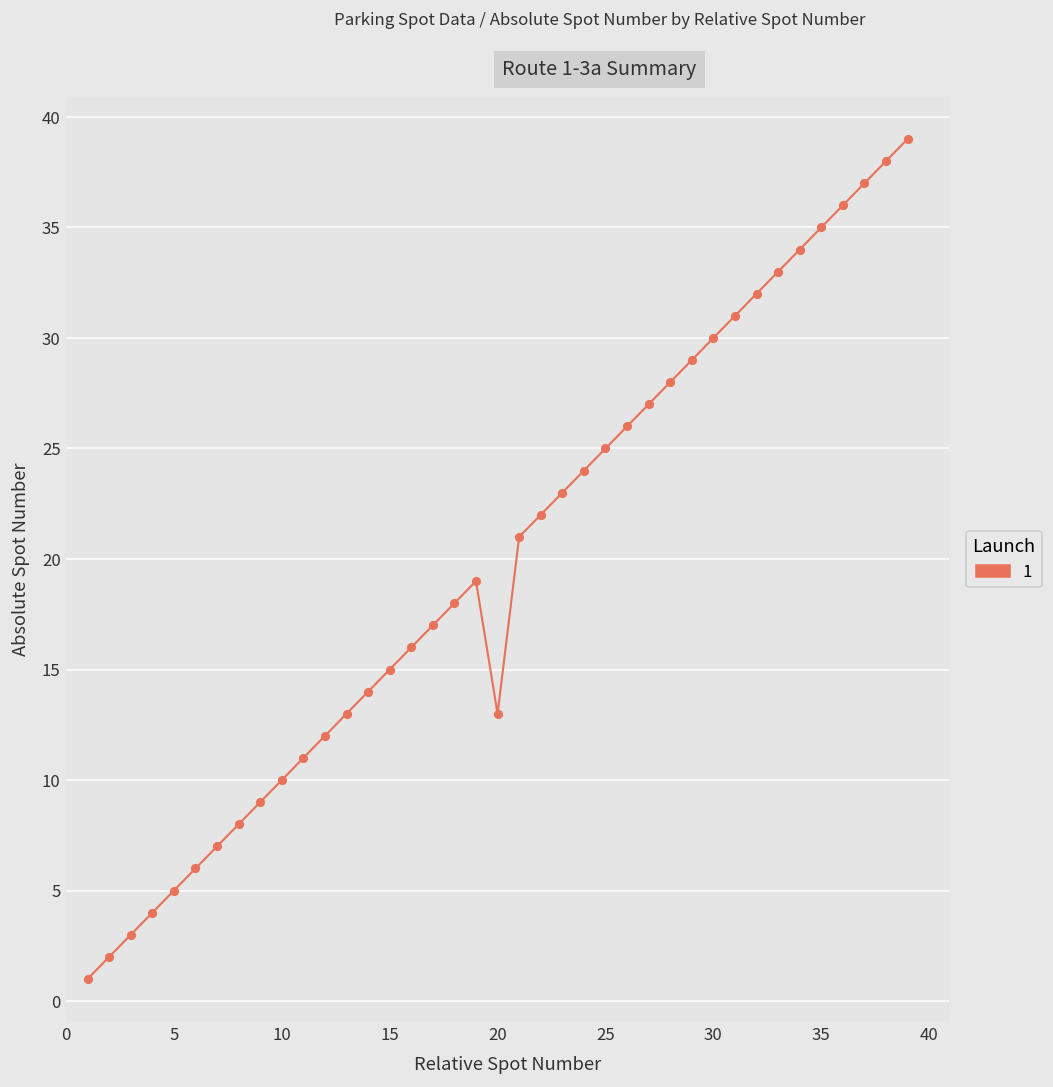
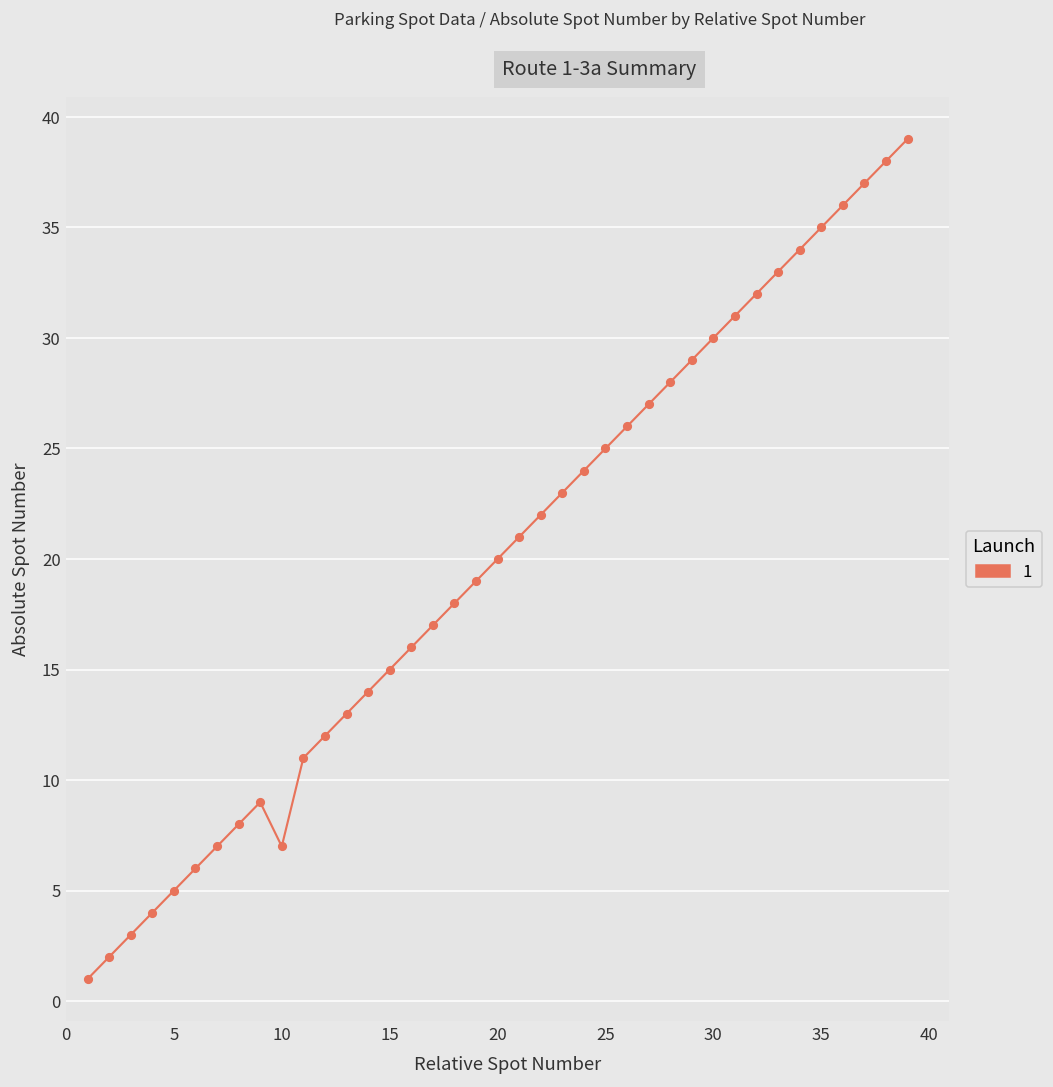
10: 10 -> 7
20: 13 -> 20
